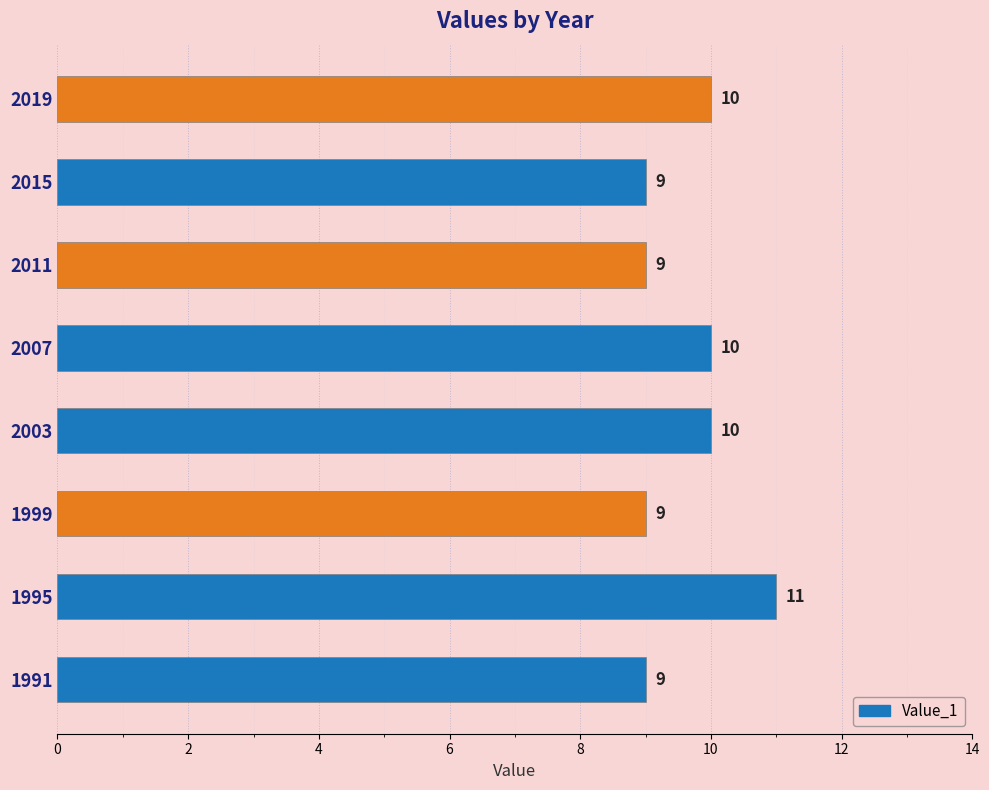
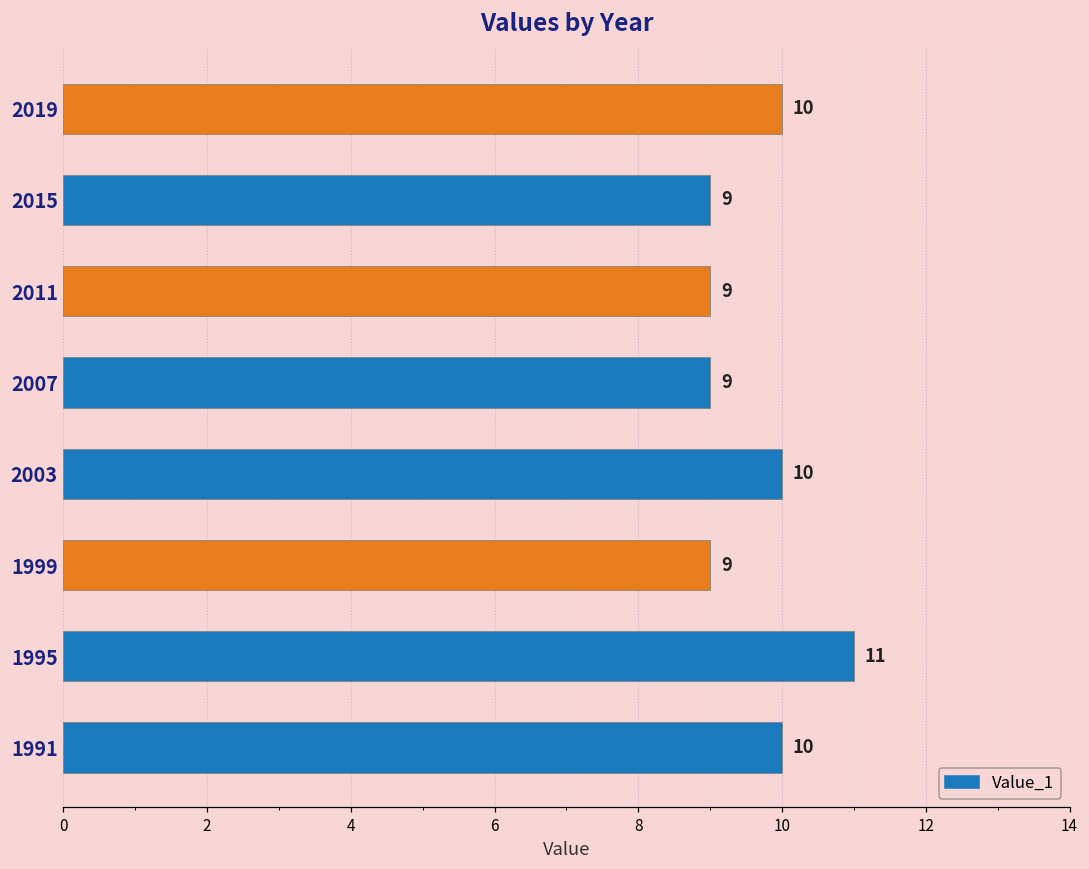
2007: 10 -> 9
1991: 9 -> 10
